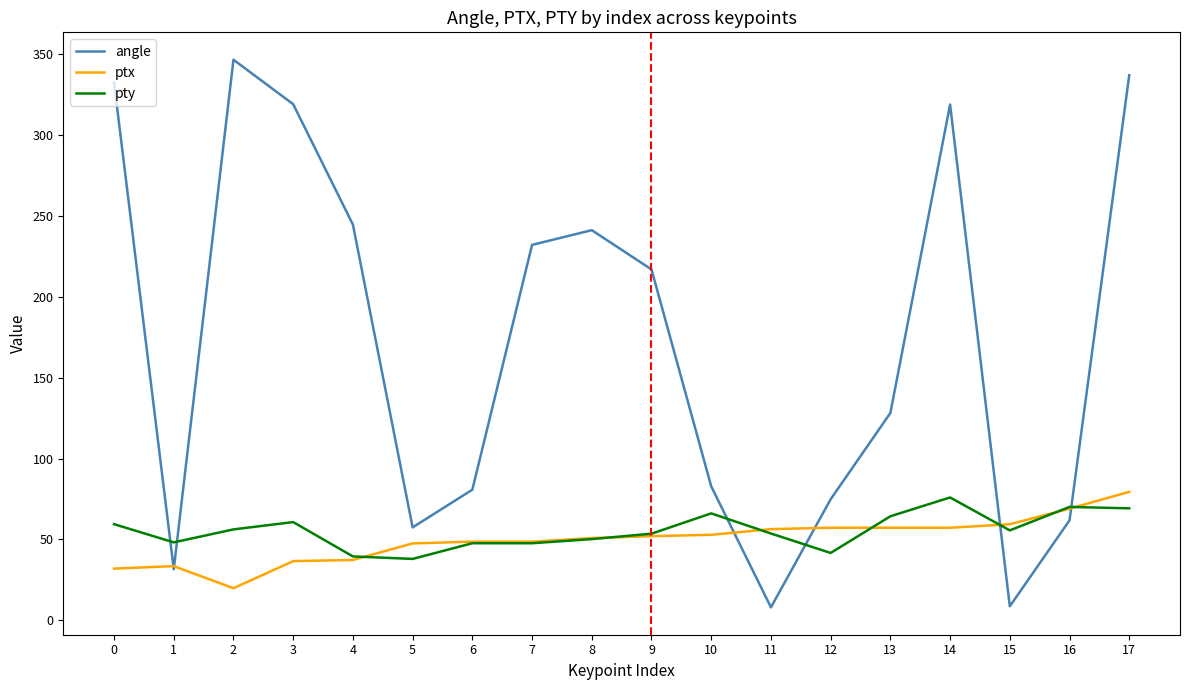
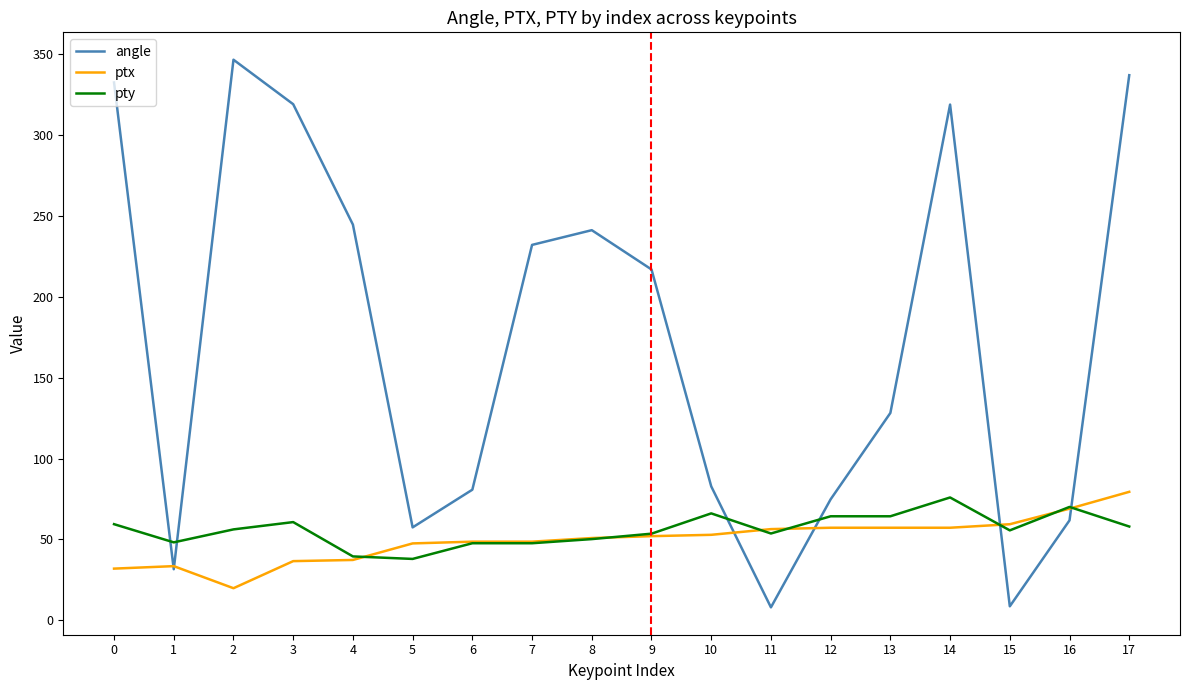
pty, 12: 42 -> 64
pty, 17: 69 -> 58
